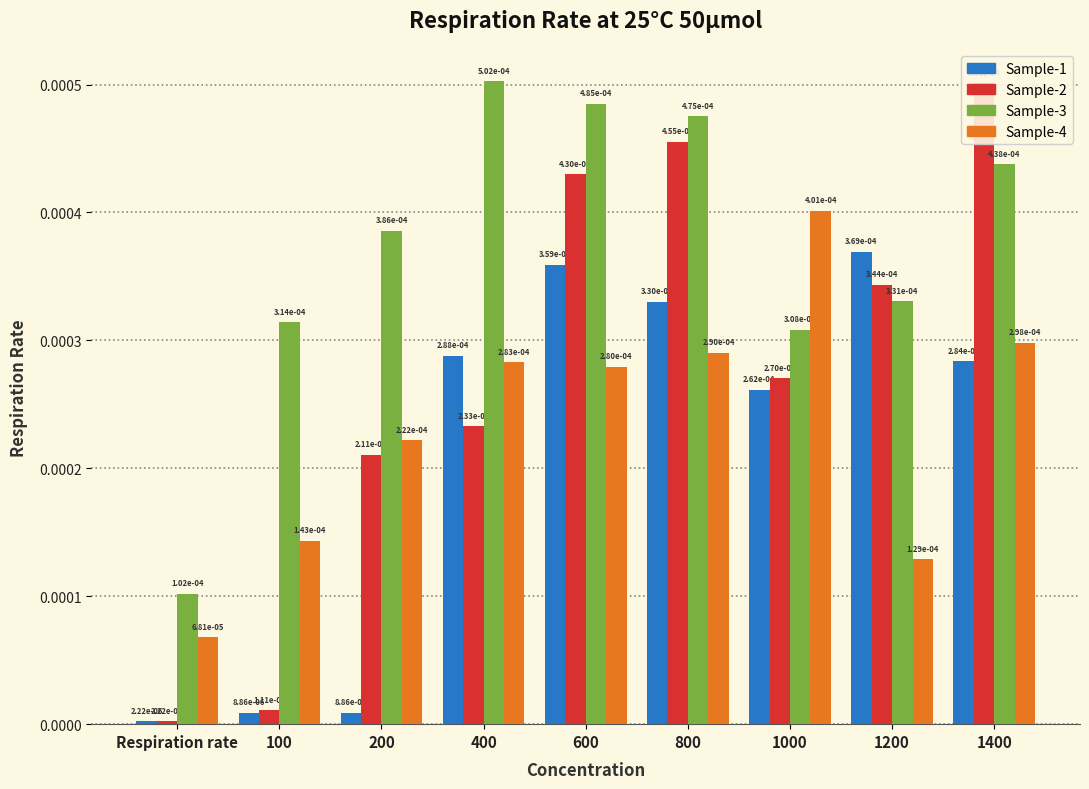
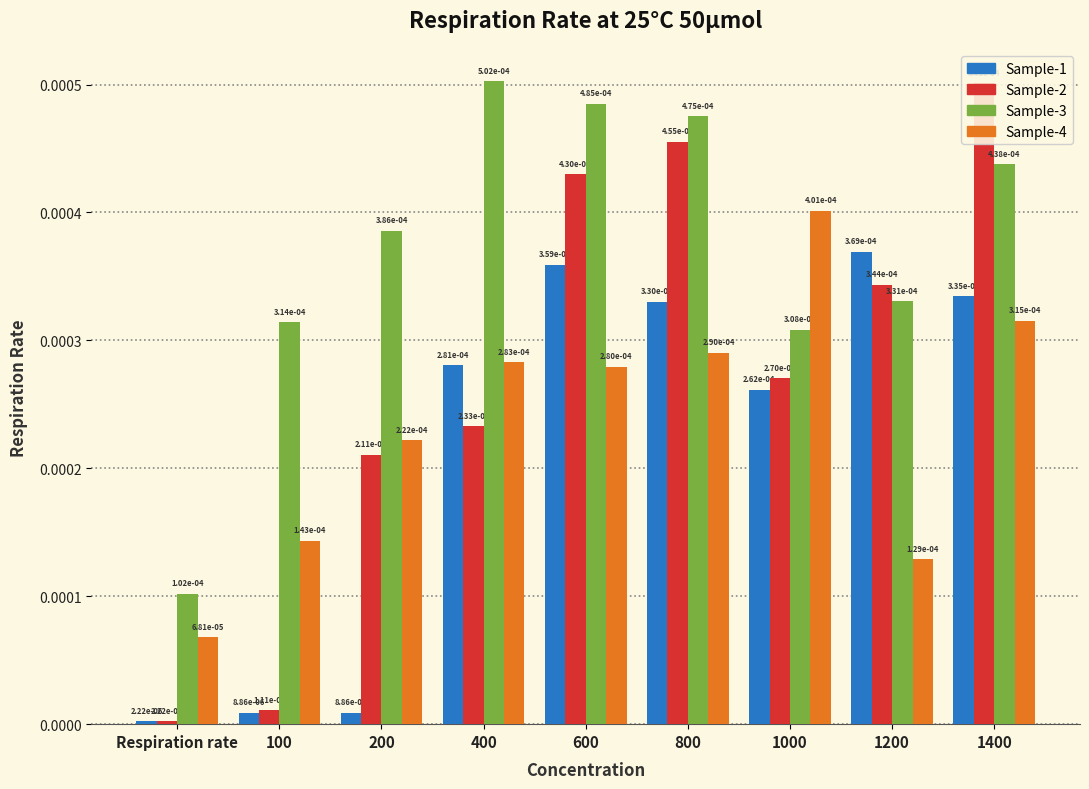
Sample-1, 400: 2.88e-04 -> 2.81e-04
Sample-1, 1400: 2.84e-04 -> 3.35e-04
Sample-4, 1400: 2.98e-04 -> 3.15e-04
